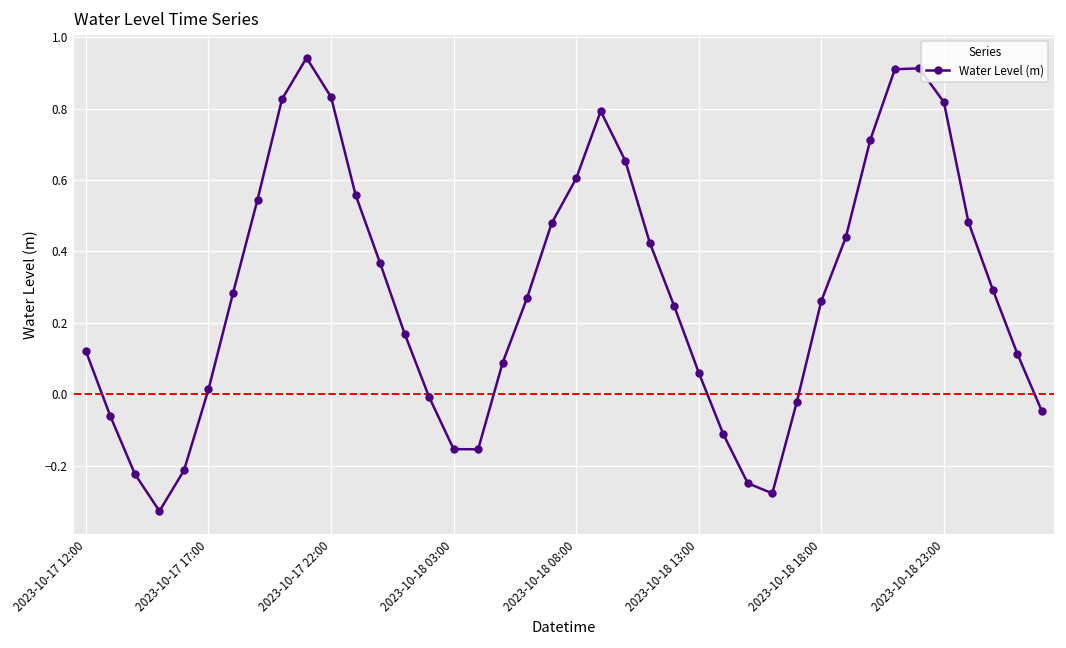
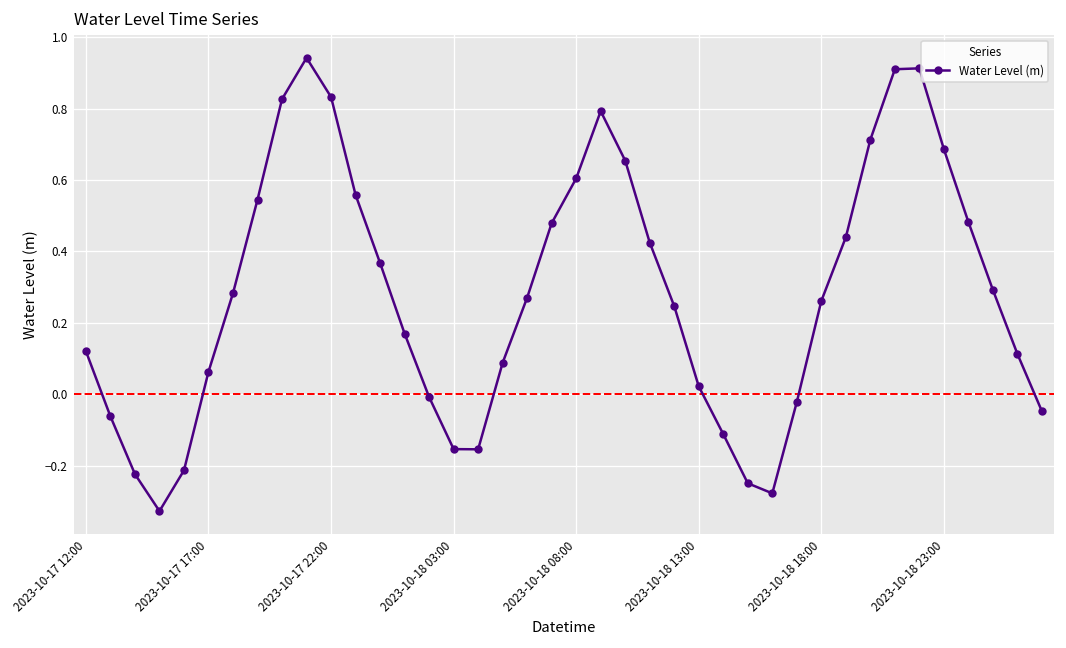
2023-10-17 17:00: 0.01 -> 0.06
2023-10-18 13:00: 0.06 -> 0.02
2023-10-18 23:00: 0.82 -> 0.69
